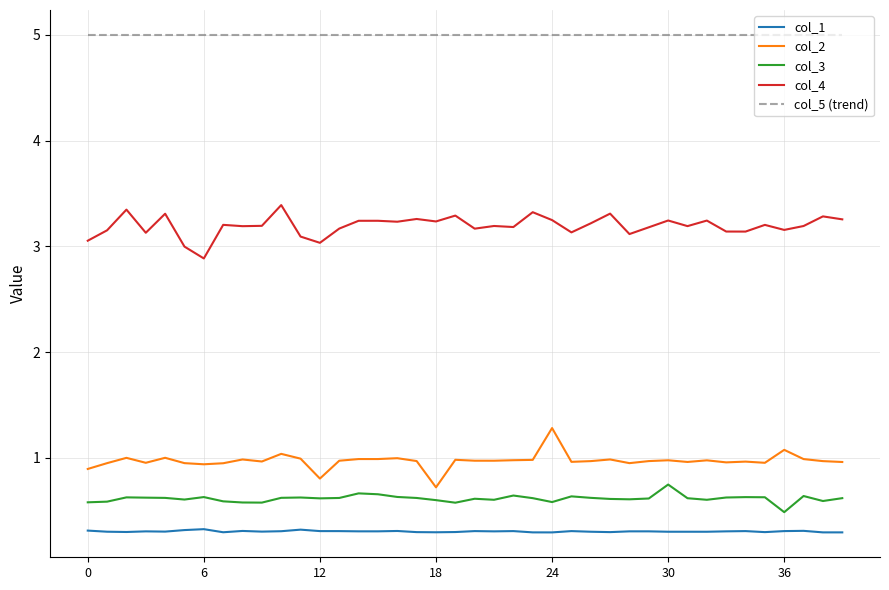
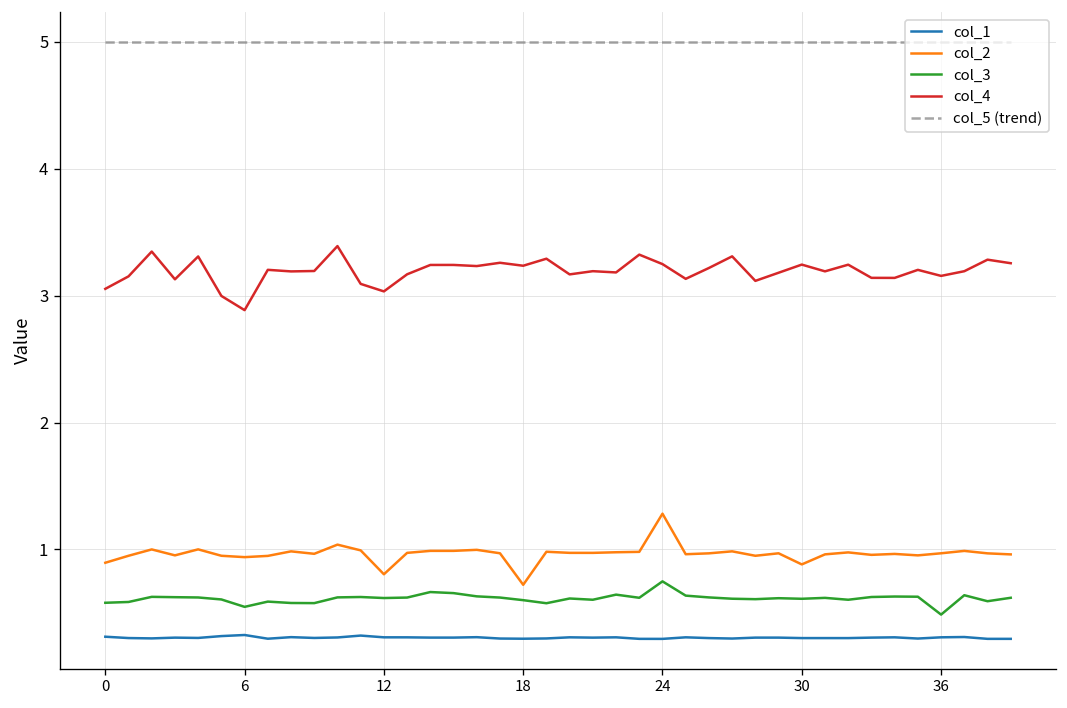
col_3, 6: 0.63 -> 0.55
col_3, 24: 0.58 -> 0.75
col_2, 30: 0.98 -> 0.88
col_3, 30: 0.75 -> 0.61
col_2, 36: 1.08 -> 0.97
